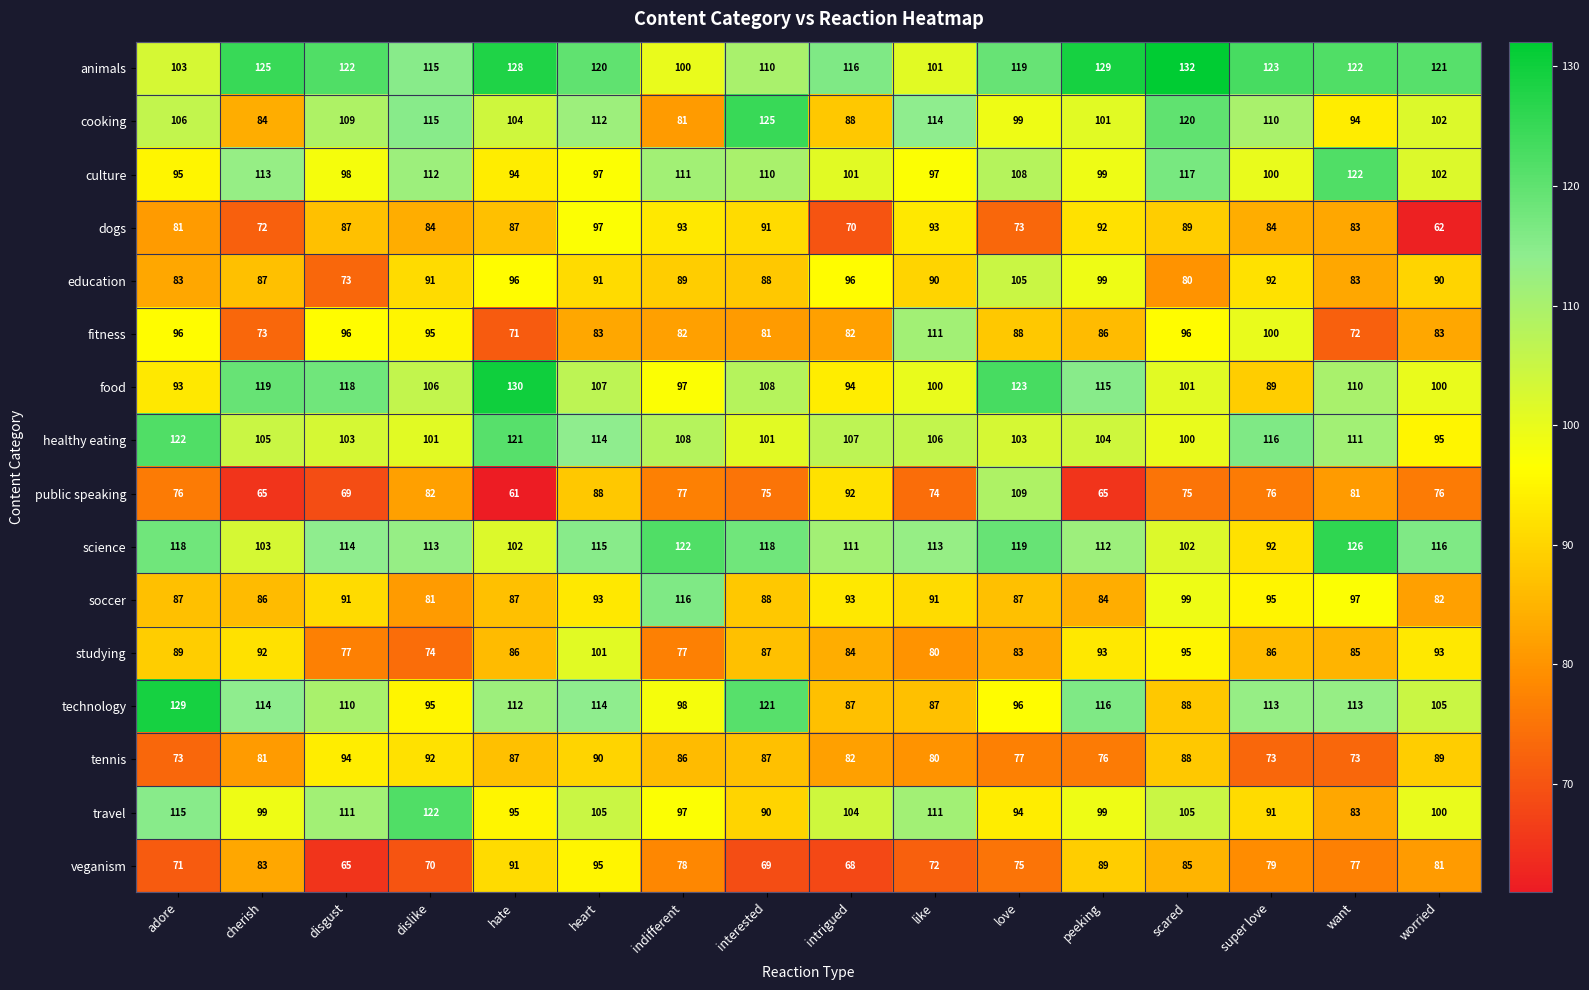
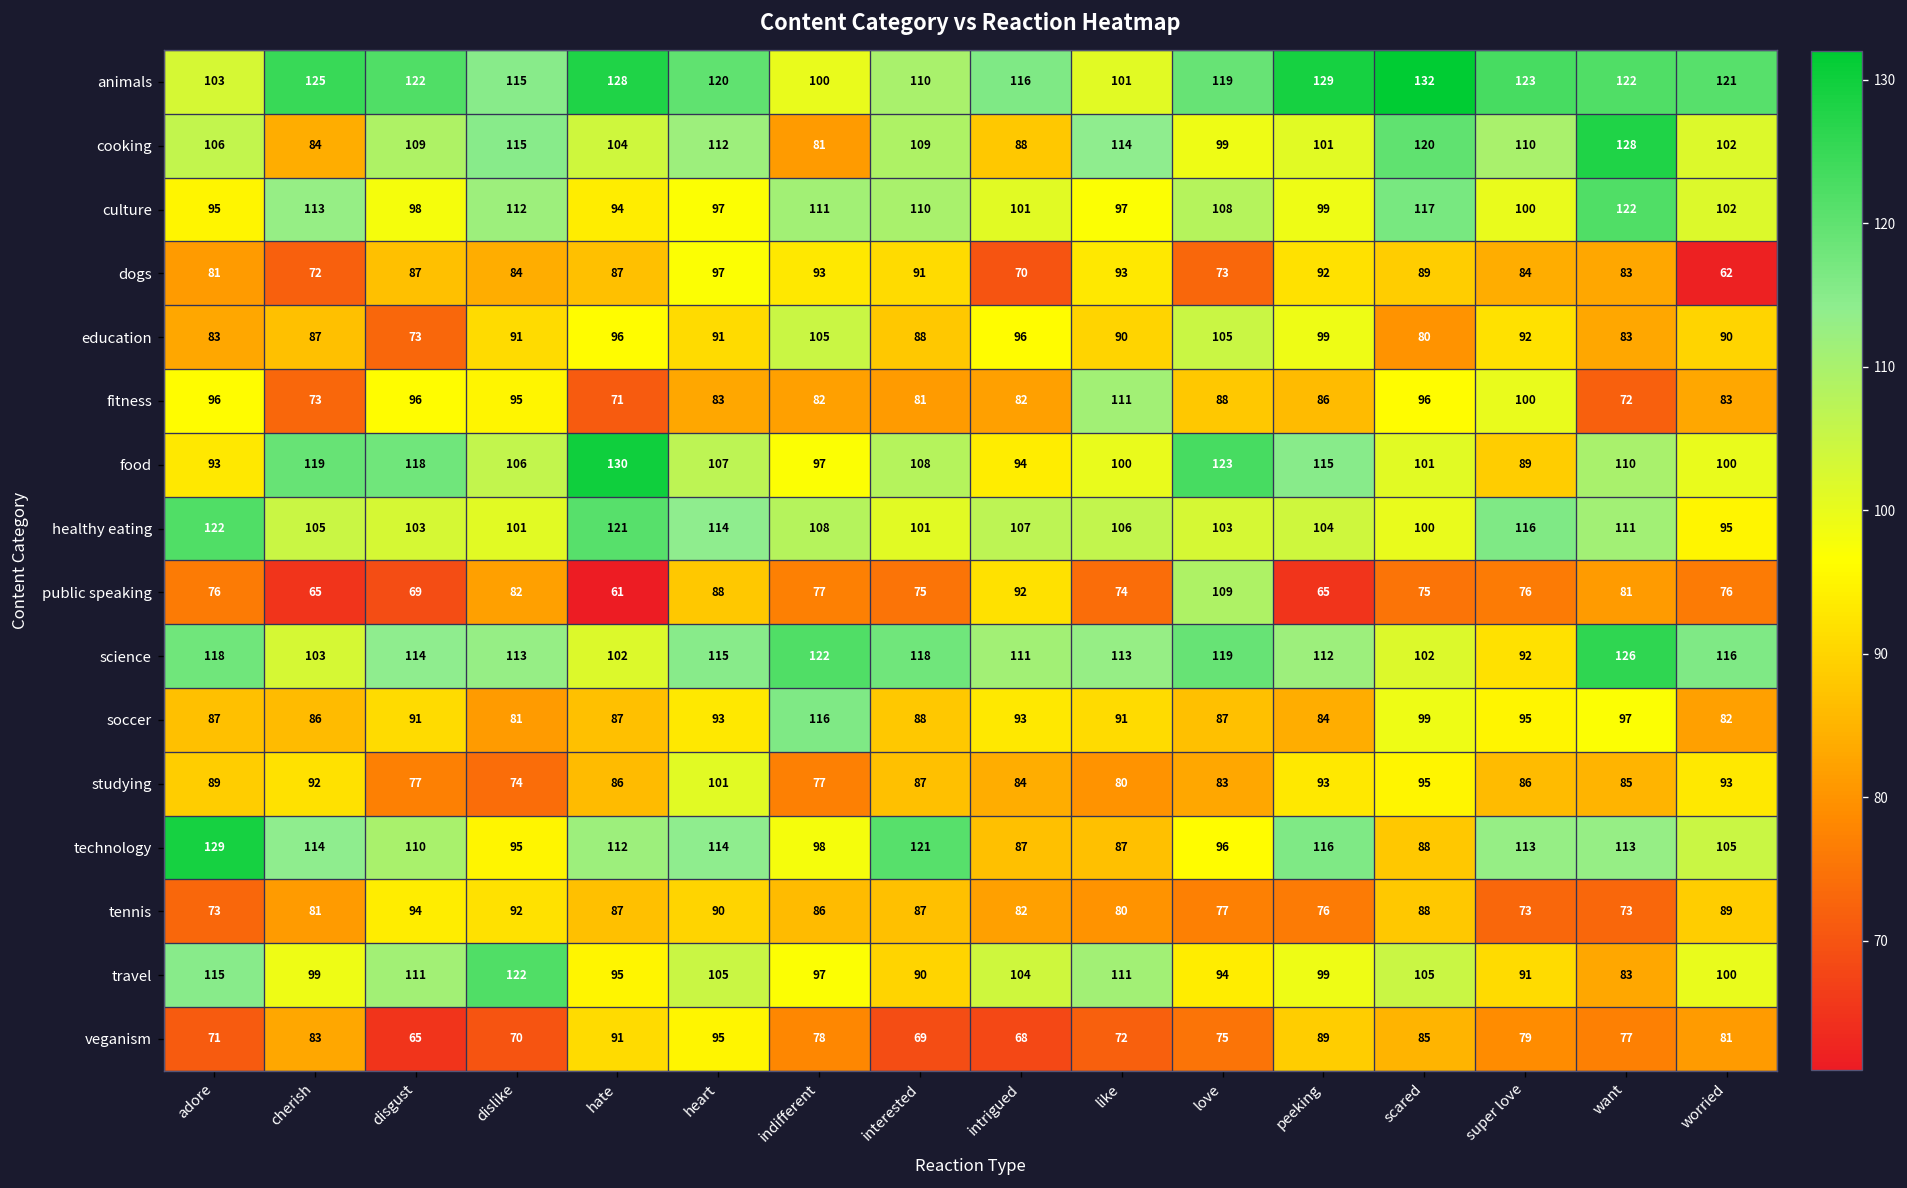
cooking, interested: 125 -> 109
cooking, want: 94 -> 128
education, indifferent: 89 -> 105
